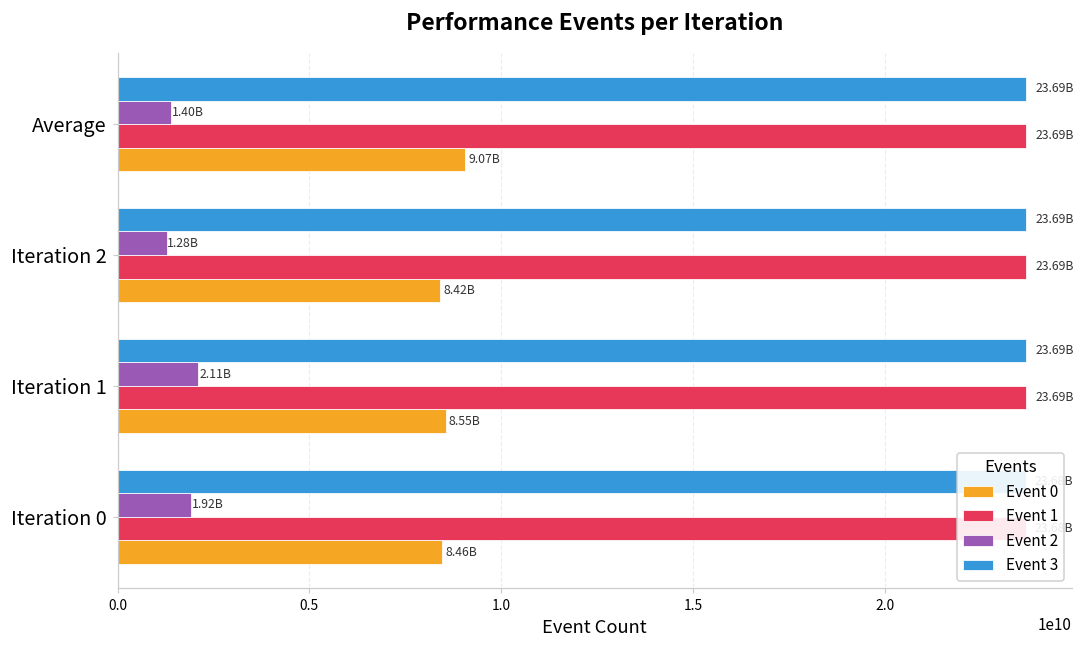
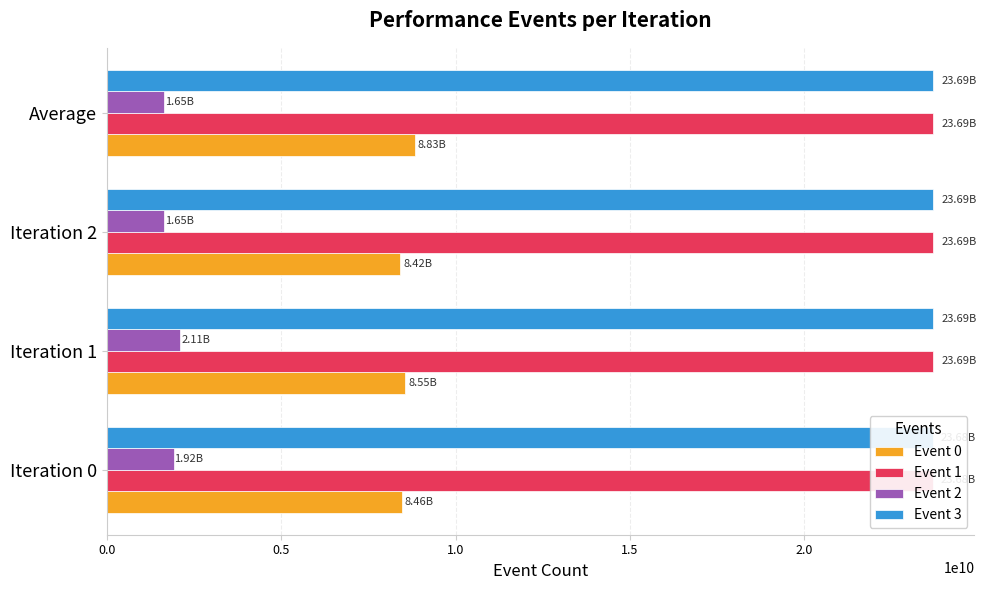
Event 2, Average: 1.40B -> 1.65B
Event 0, Average: 9.07B -> 8.83B
Event 2, Iteration 2: 1.28B -> 1.65B
